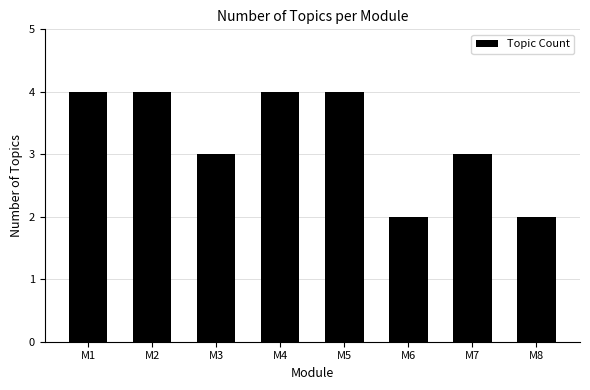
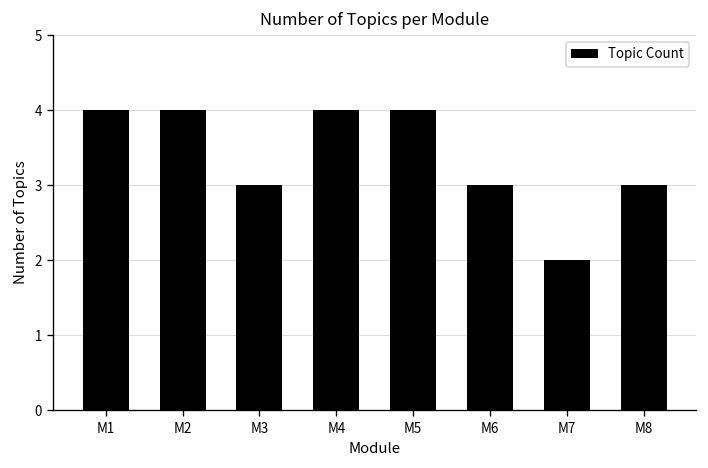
M6: 2 -> 3
M7: 3 -> 2
M8: 2 -> 3
